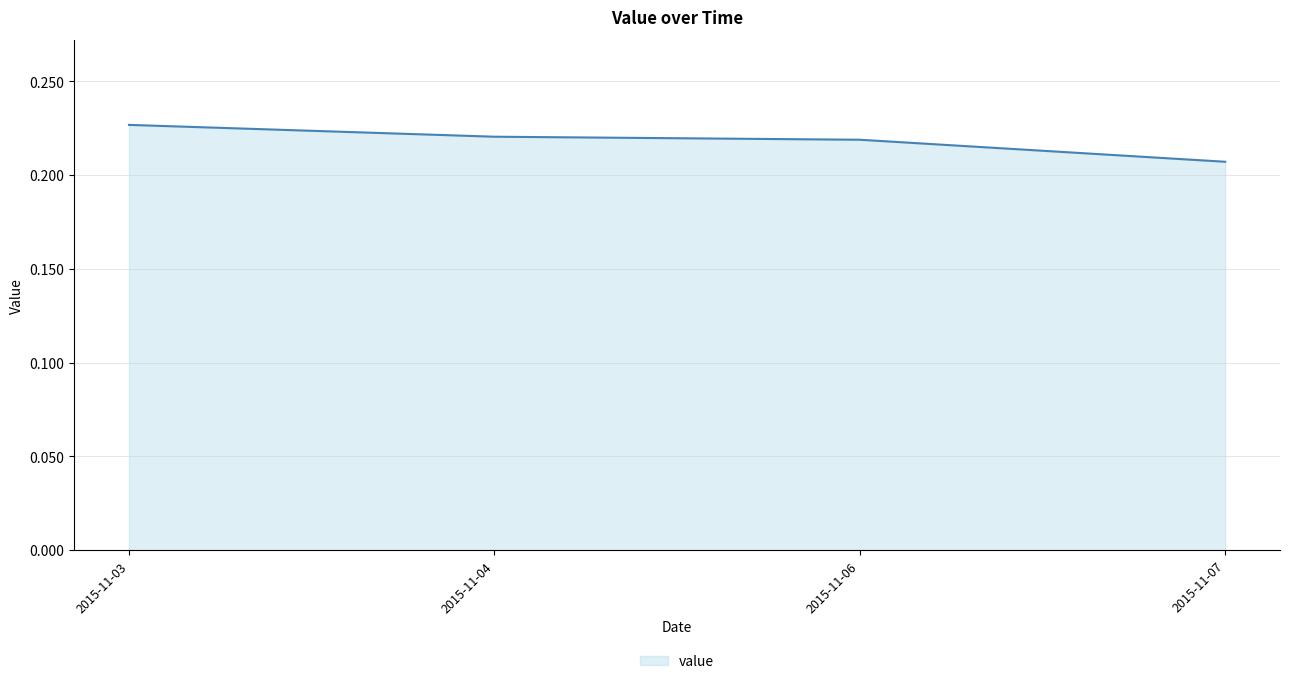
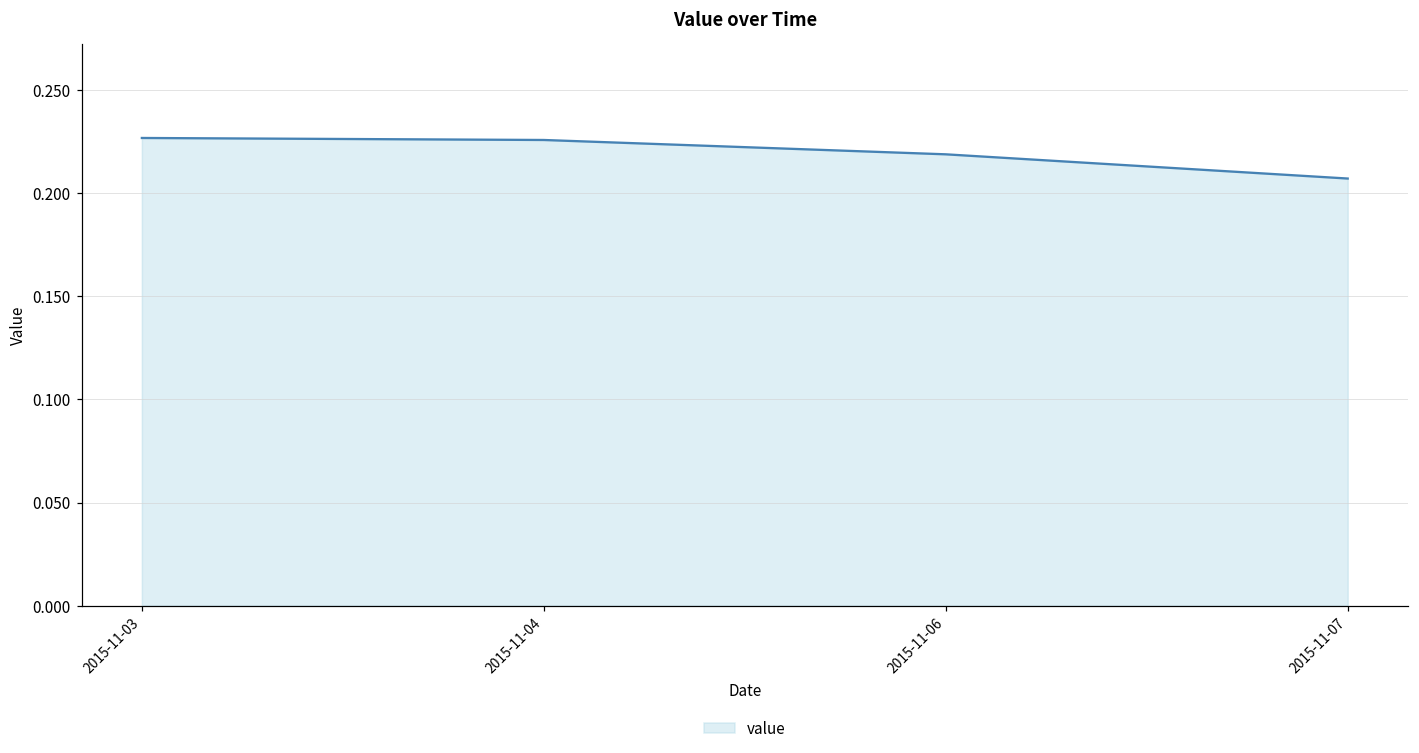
2015-11-04: 0.220 -> 0.226
